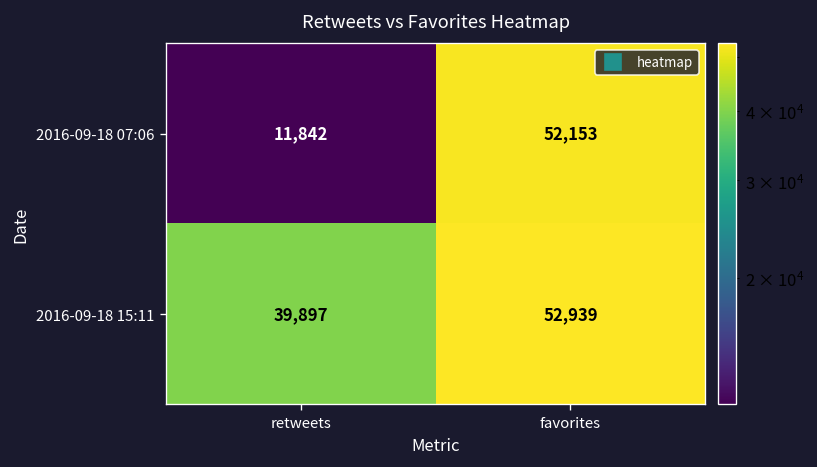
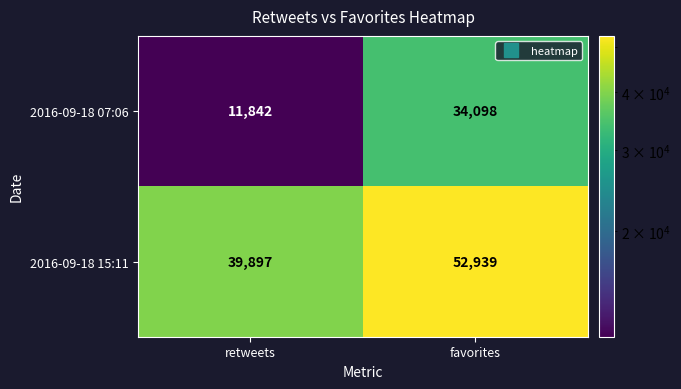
2016-09-18 07:06, favorites: 52,153 -> 34,098
